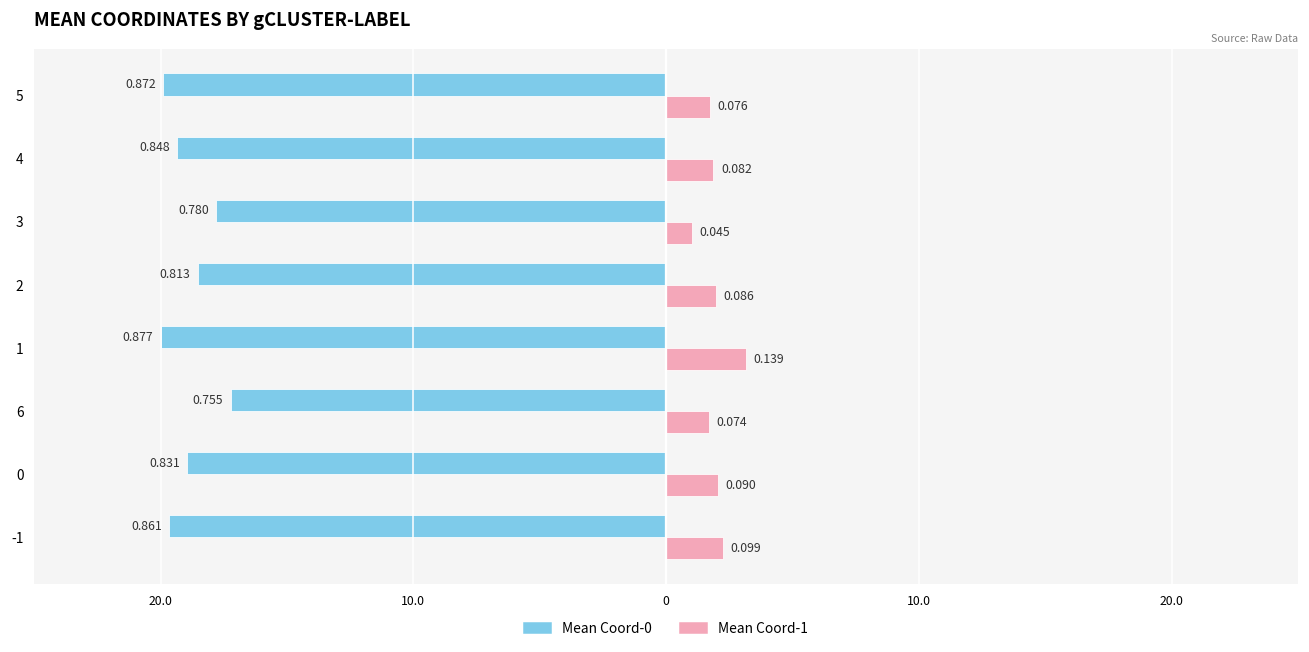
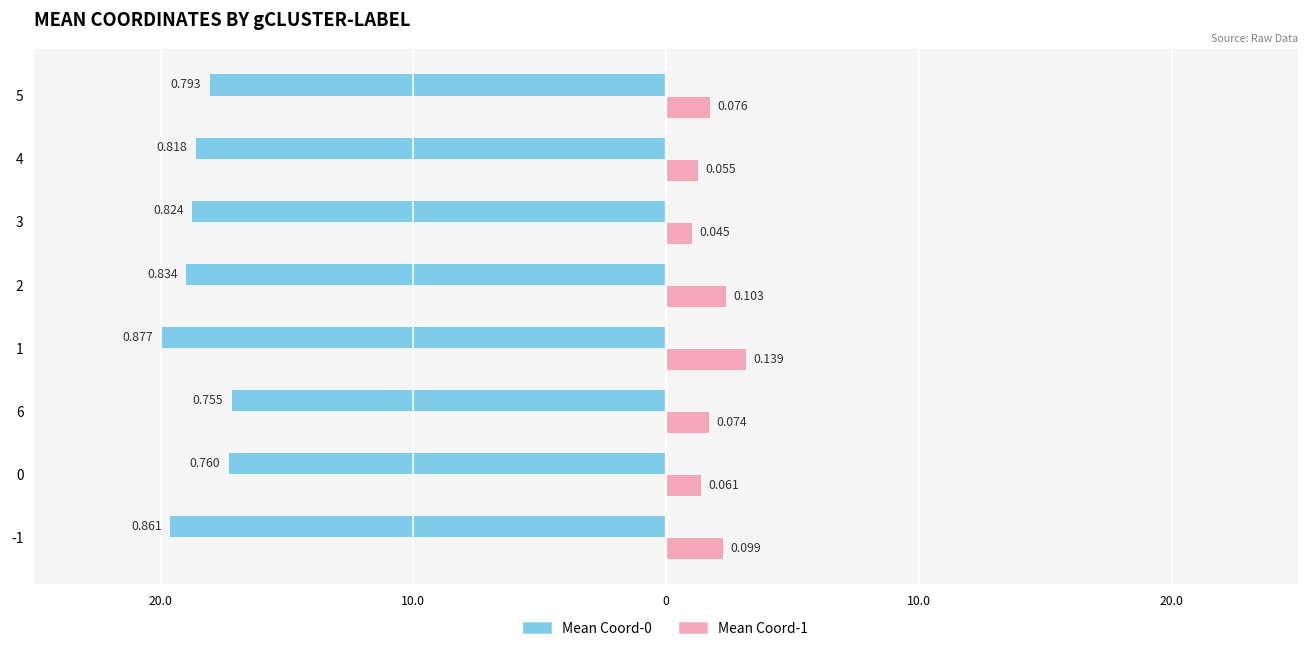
Mean Coord-0, 5: 0.872 -> 0.793
Mean Coord-0, 4: 0.848 -> 0.818
Mean Coord-1, 4: 0.082 -> 0.055
Mean Coord-0, 3: 0.780 -> 0.824
Mean Coord-0, 2: 0.813 -> 0.834
Mean Coord-1, 2: 0.086 -> 0.103
Mean Coord-0, 0: 0.831 -> 0.760
Mean Coord-1, 0: 0.090 -> 0.061
